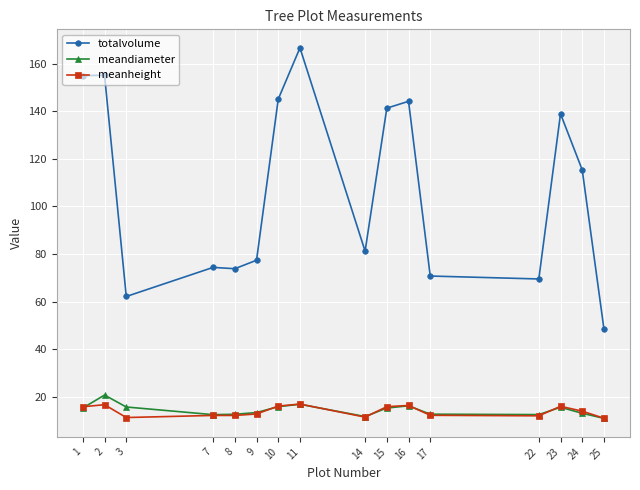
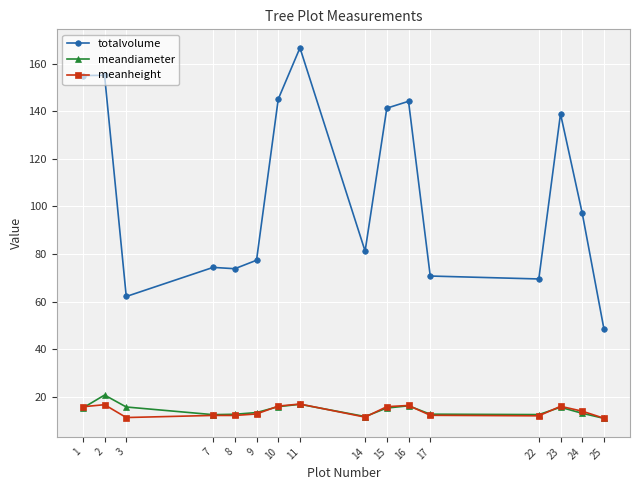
totalvolume, 24: 115 -> 97
